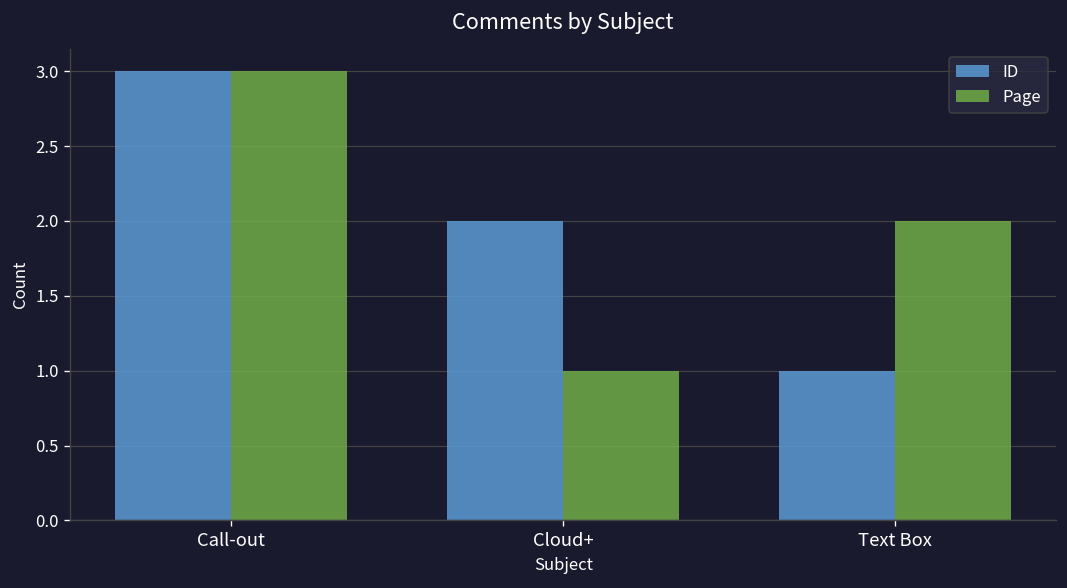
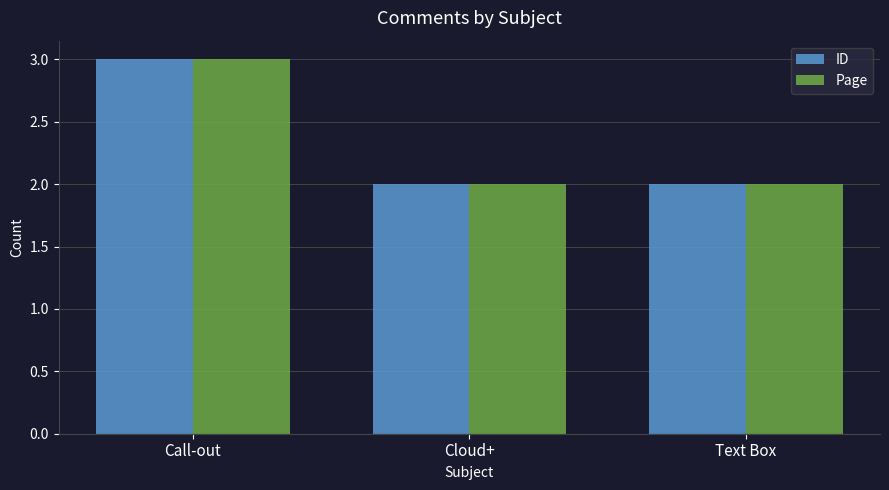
Page, Cloud+: 1 -> 2
ID, Text Box: 1 -> 2
